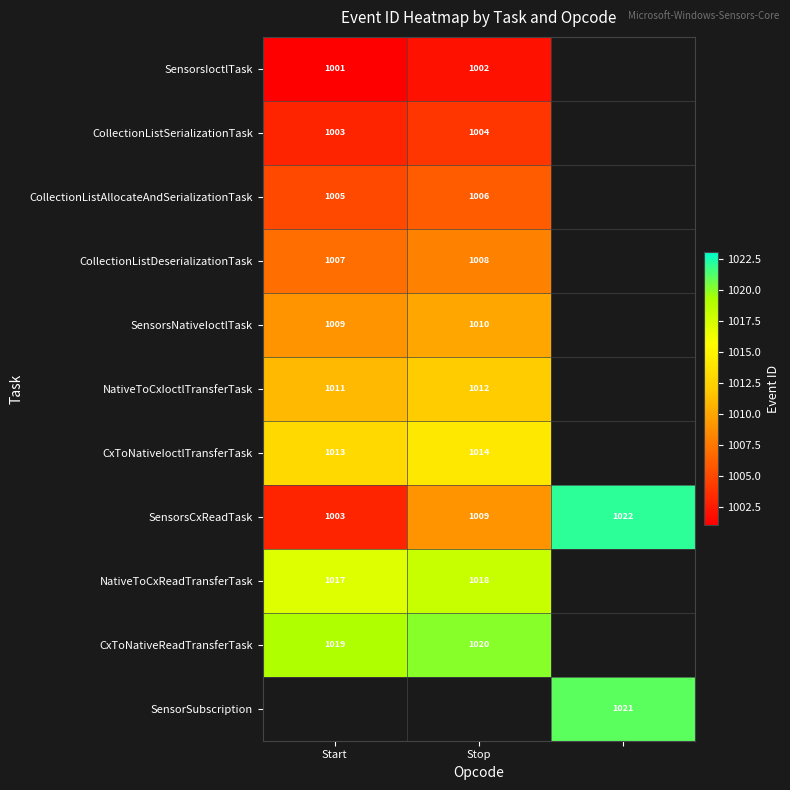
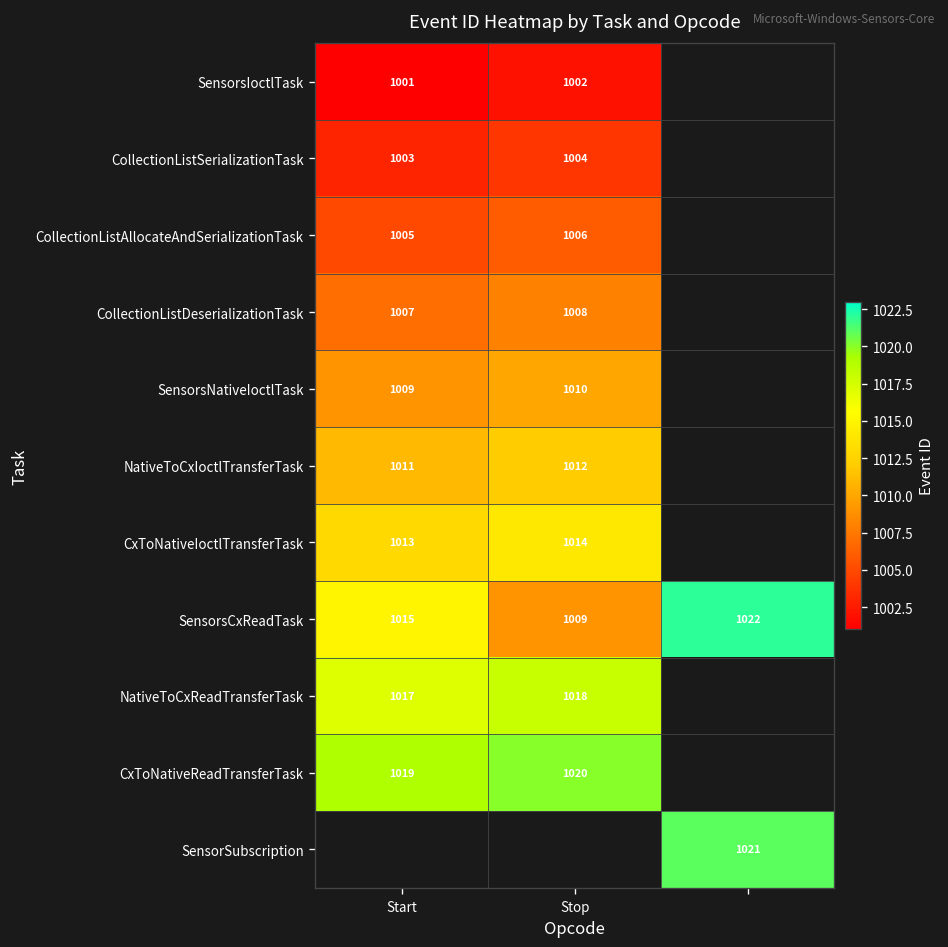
SensorsCxReadTask, Start: 1003 -> 1015
